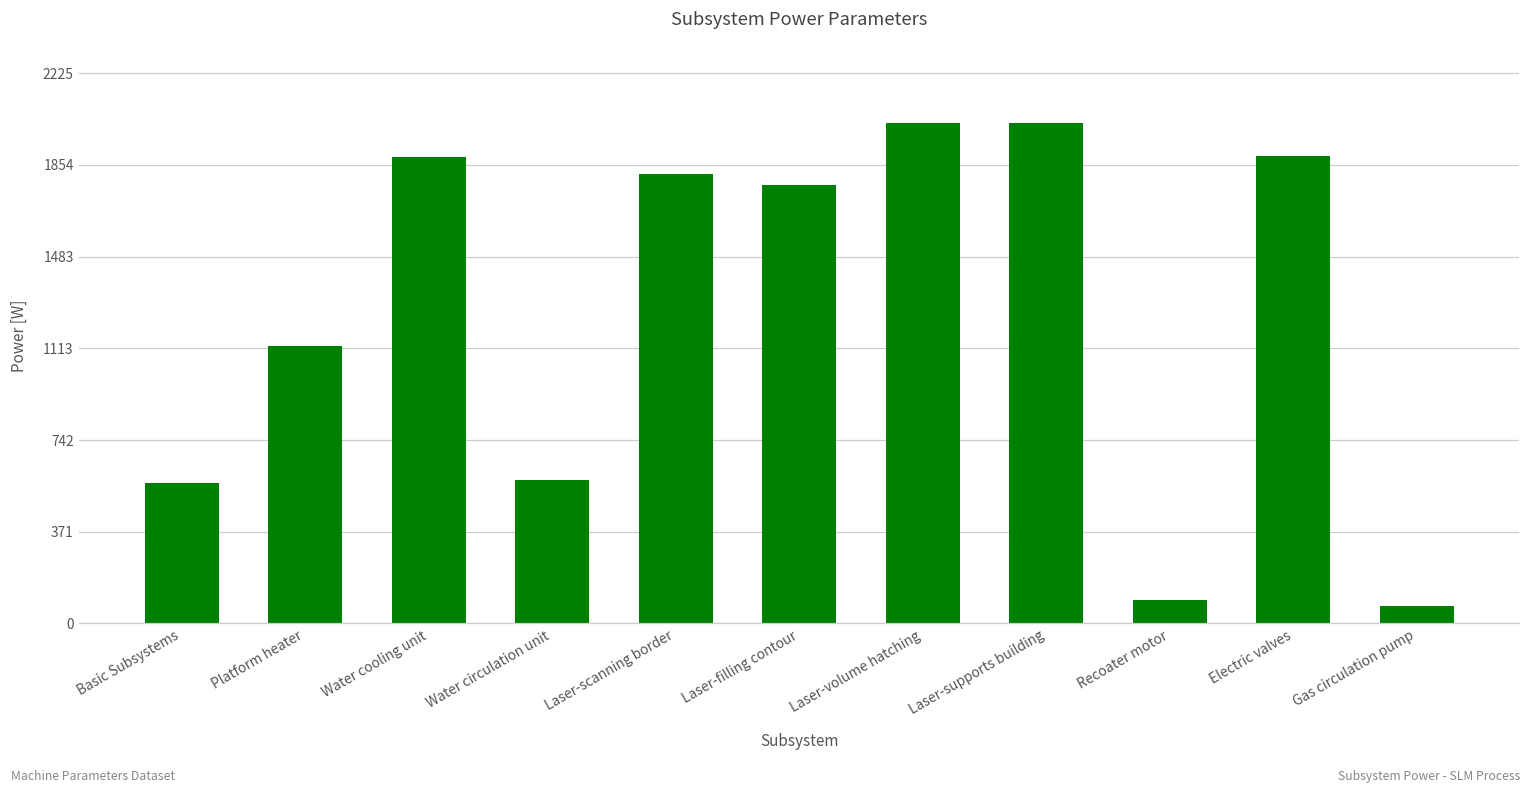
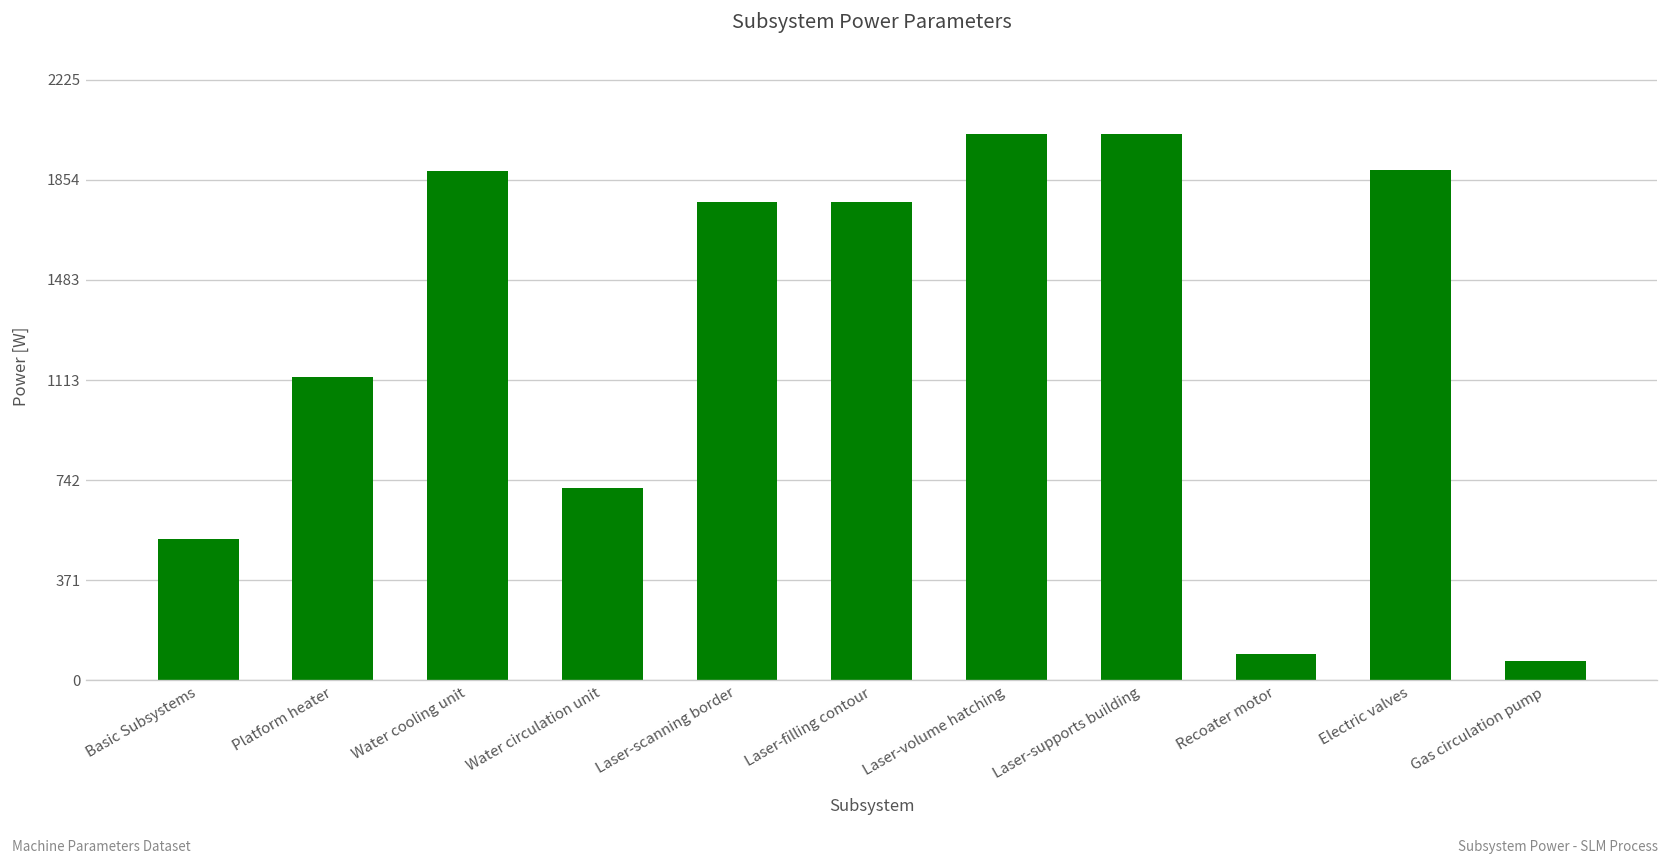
Basic Subsystems: 570 -> 520
Water circulation unit: 580 -> 710
Laser-scanning border: 1820 -> 1770
